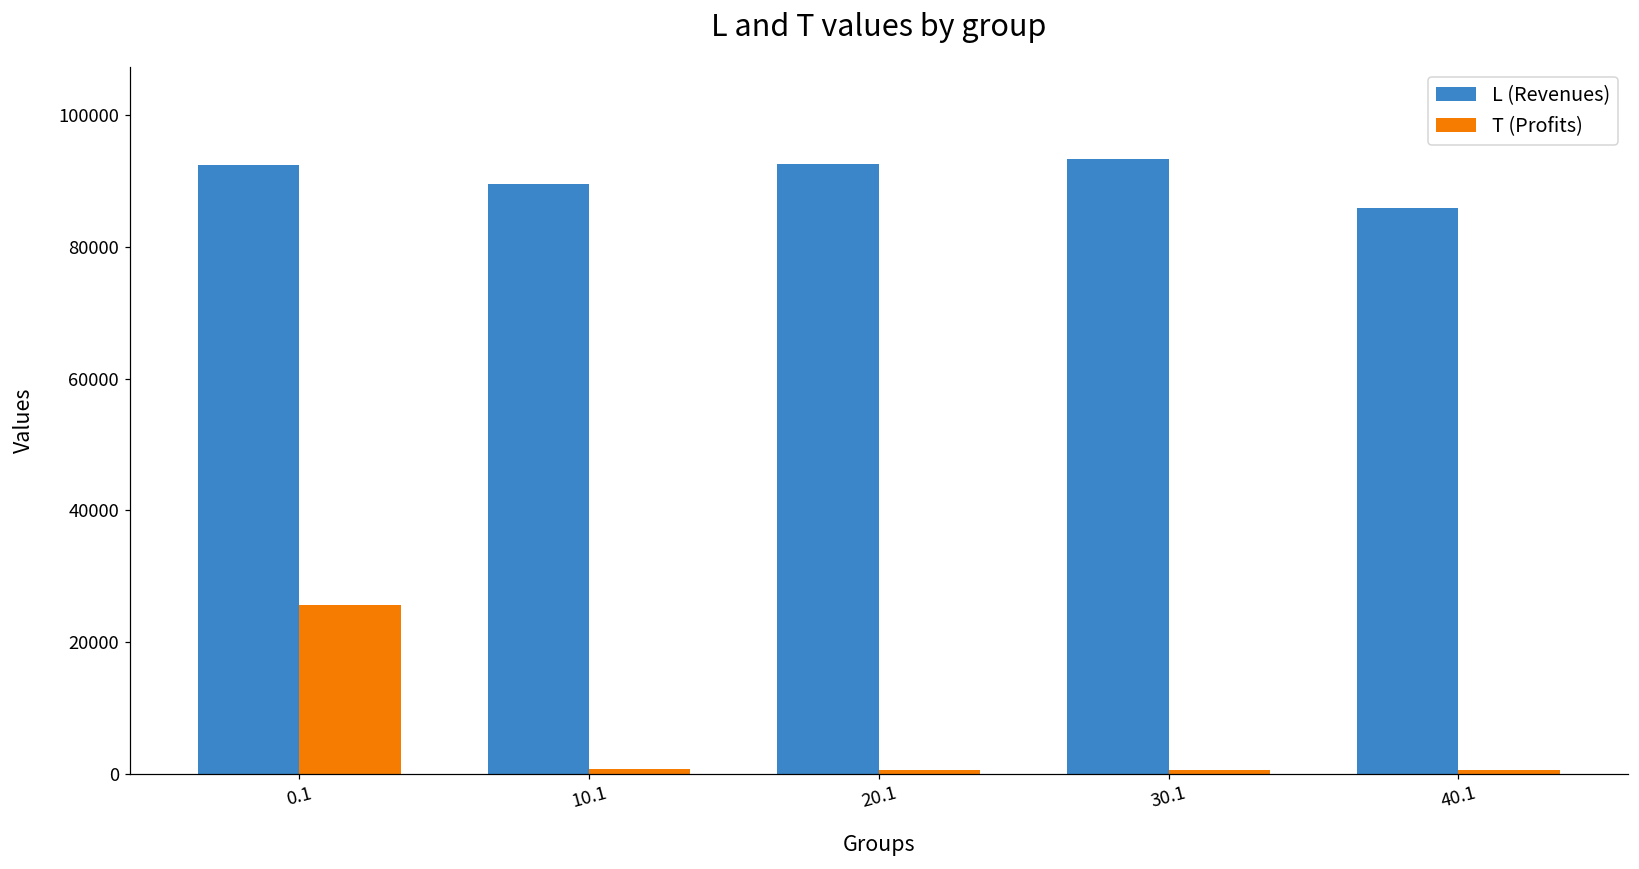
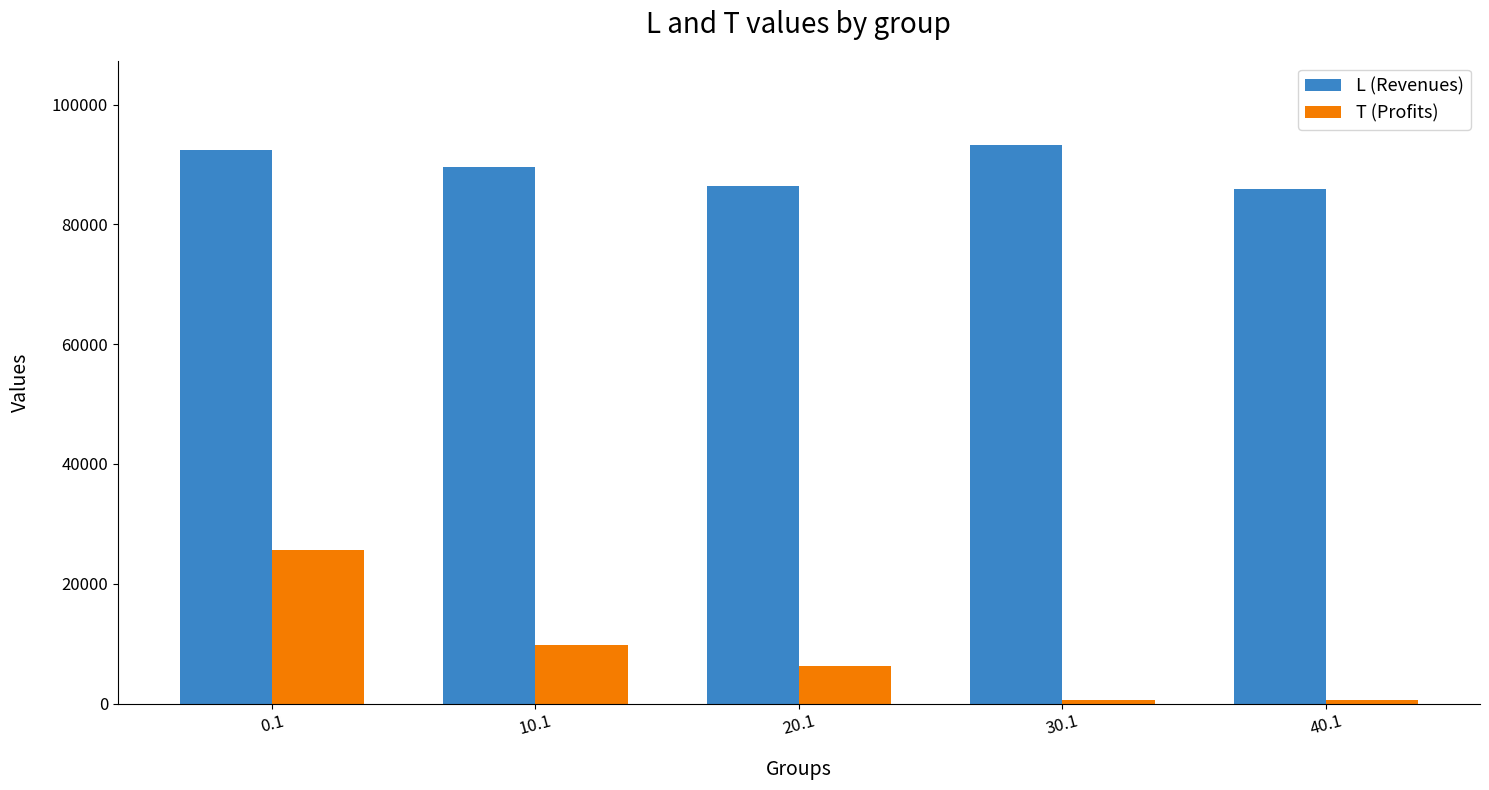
T (Profits), 10.1: 1000 -> 10000
L (Revenues), 20.1: 93000 -> 86000
T (Profits), 20.1: 1000 -> 6000
